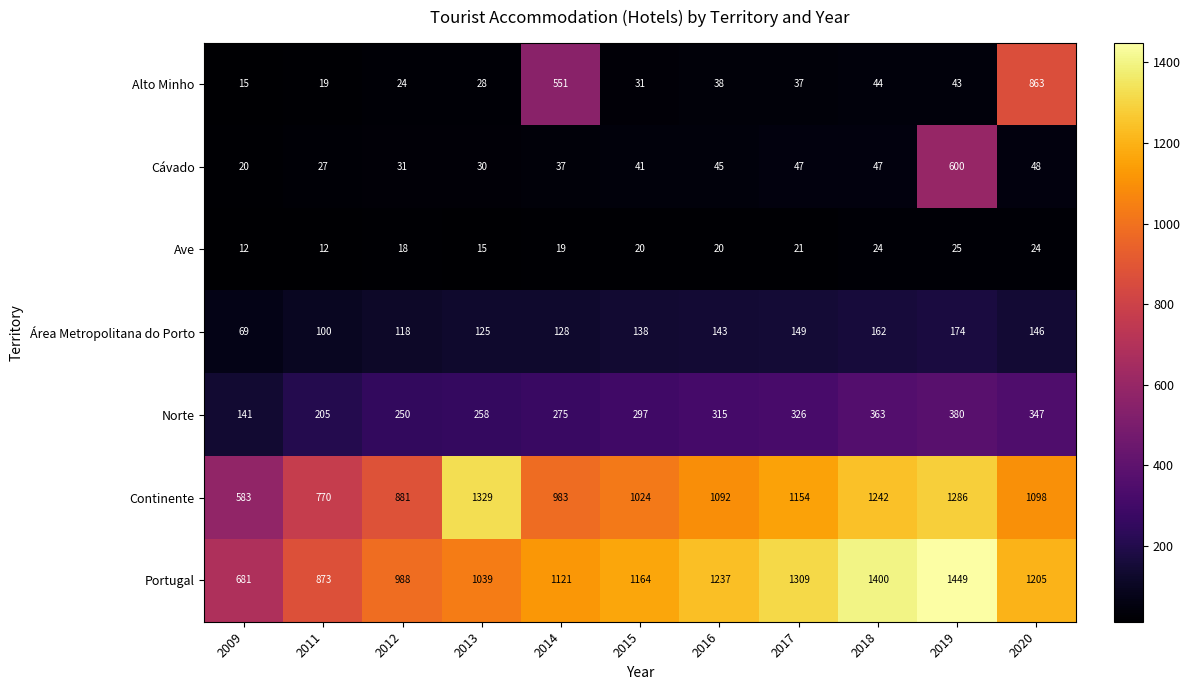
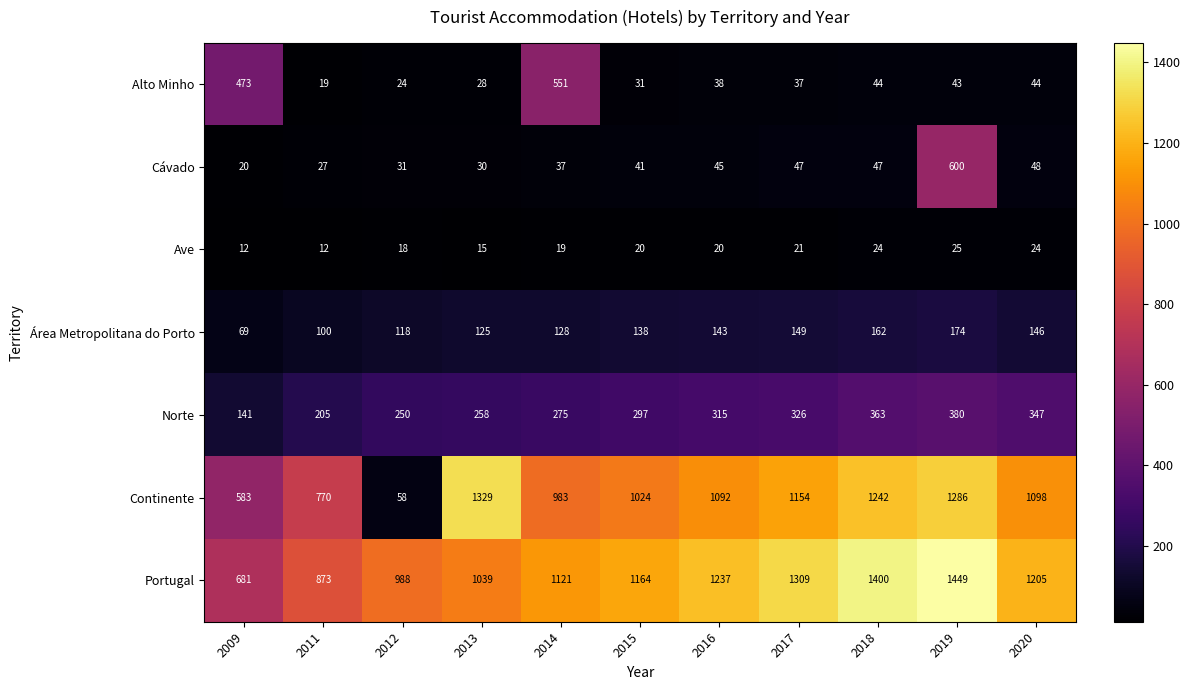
Alto Minho, 2009: 15 -> 473
Alto Minho, 2020: 863 -> 44
Continente, 2012: 881 -> 58
